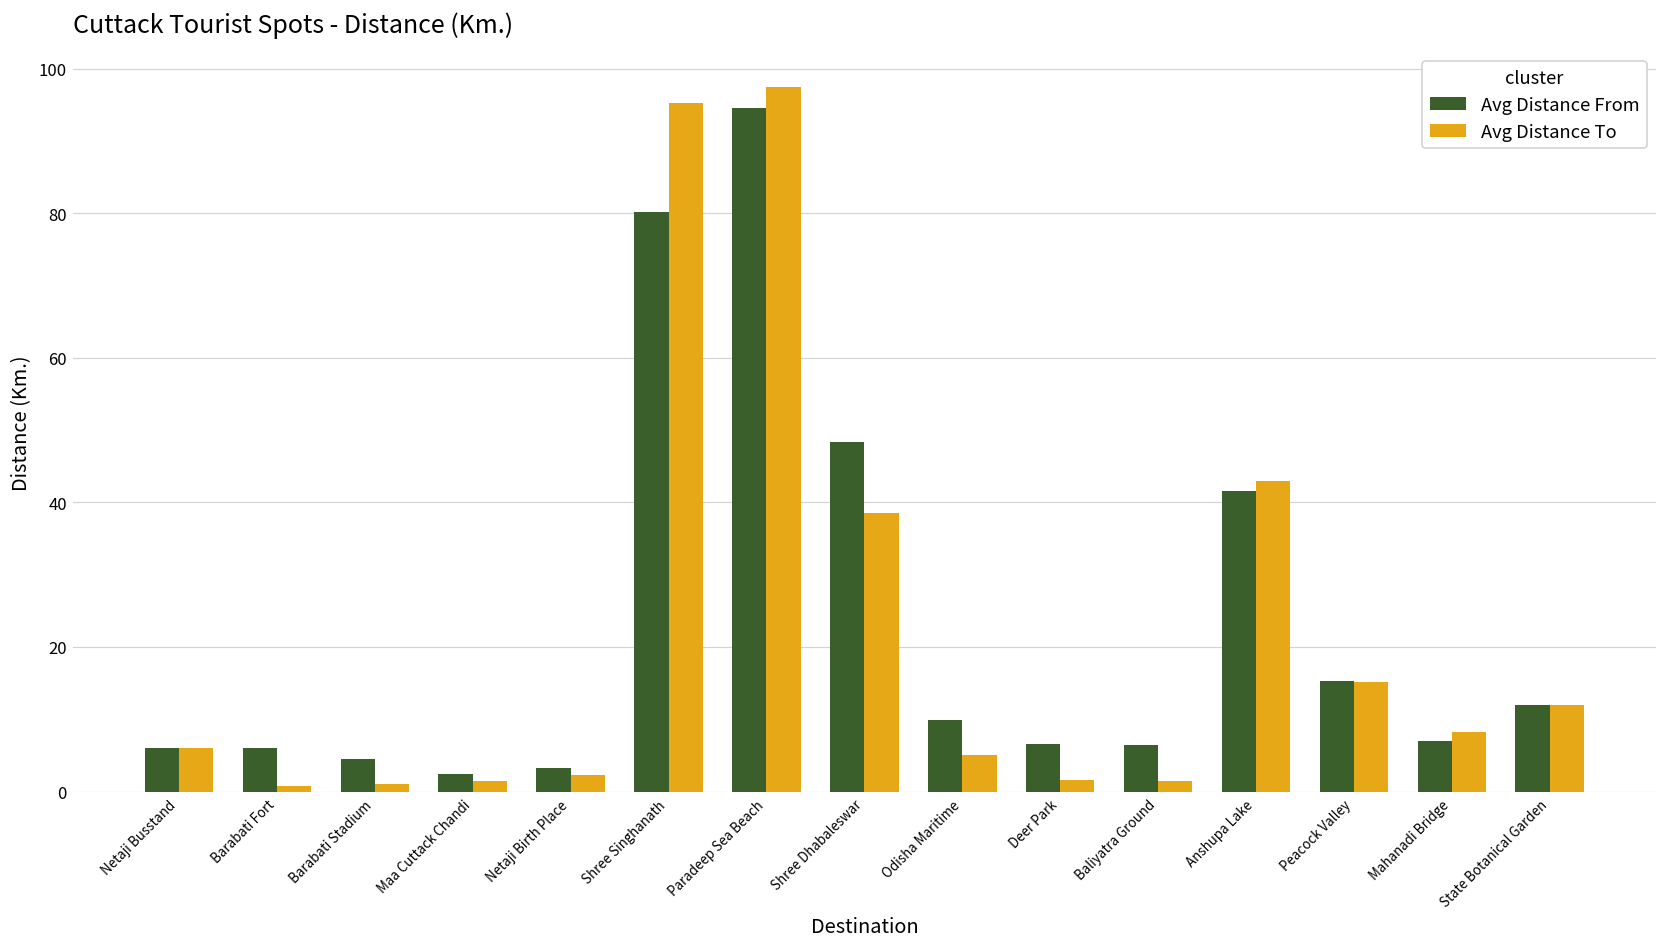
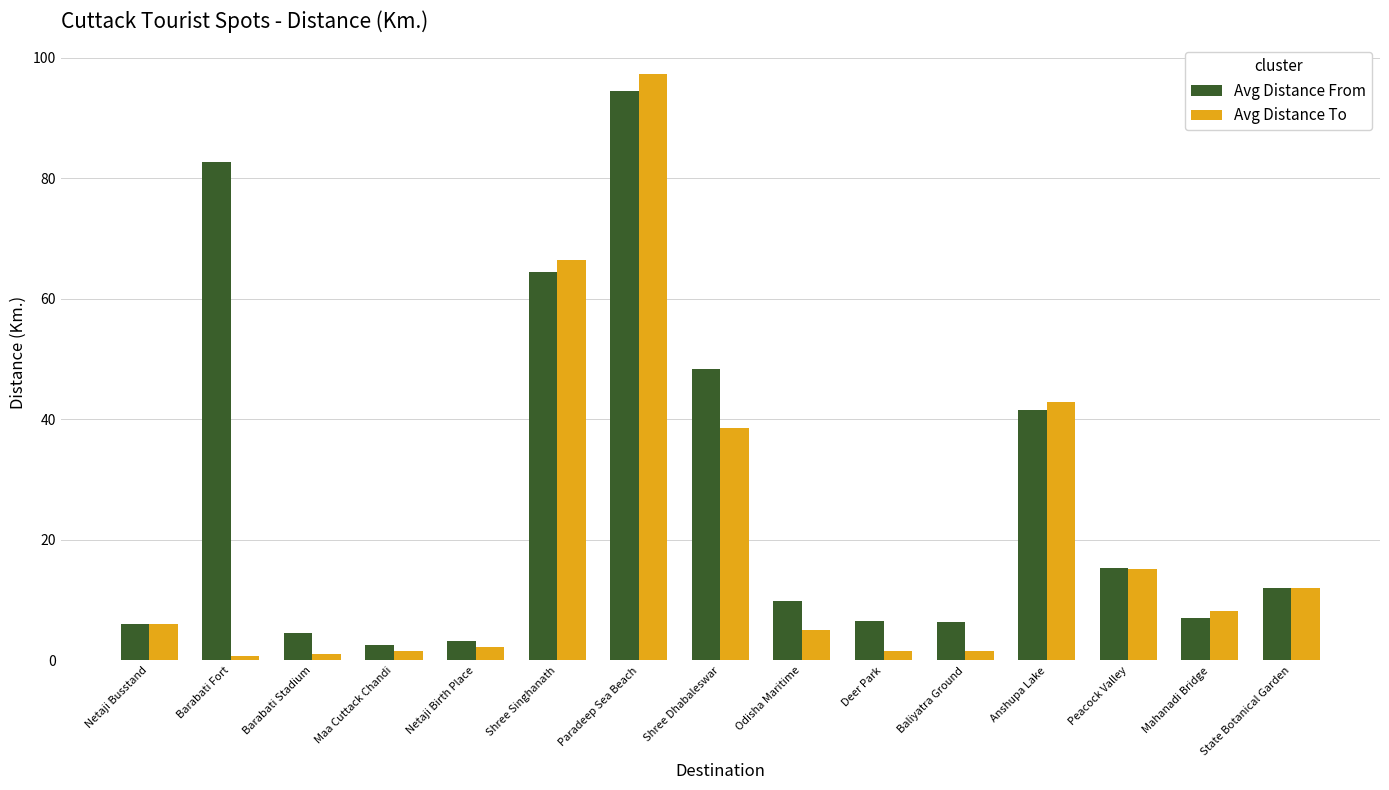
Avg Distance From, Barabati Fort: 6 -> 83
Avg Distance From, Shree Singhanath: 80 -> 65
Avg Distance To, Shree Singhanath: 95 -> 67
